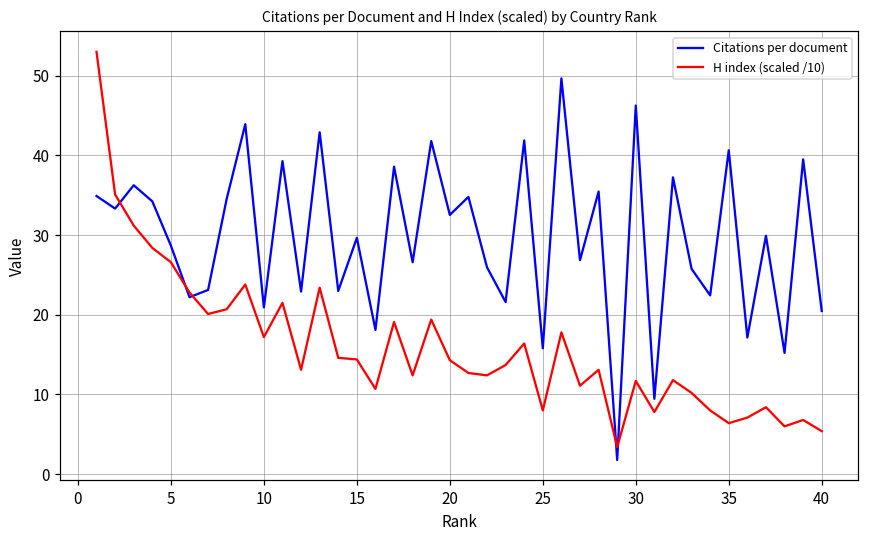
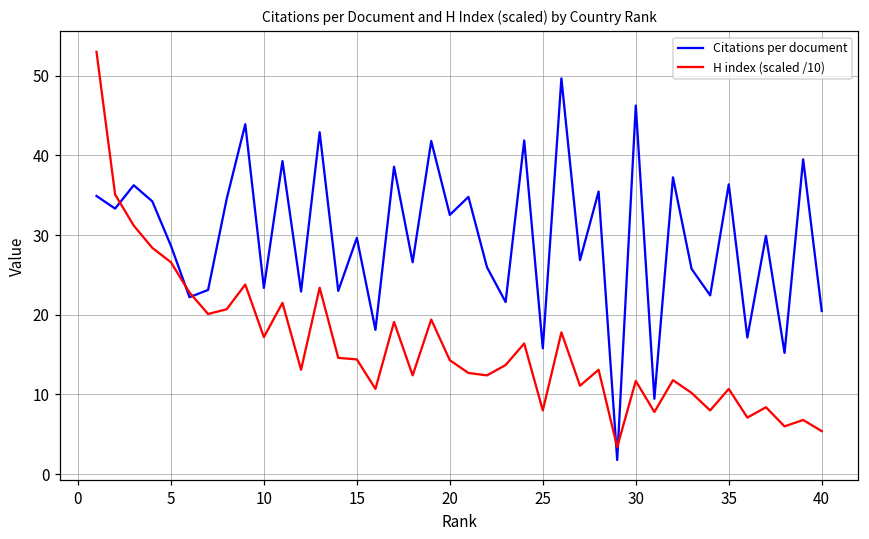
Citations per document, 10: 21 -> 23
Citations per document, 35: 41 -> 36
H index (scaled /10), 35: 6 -> 11
